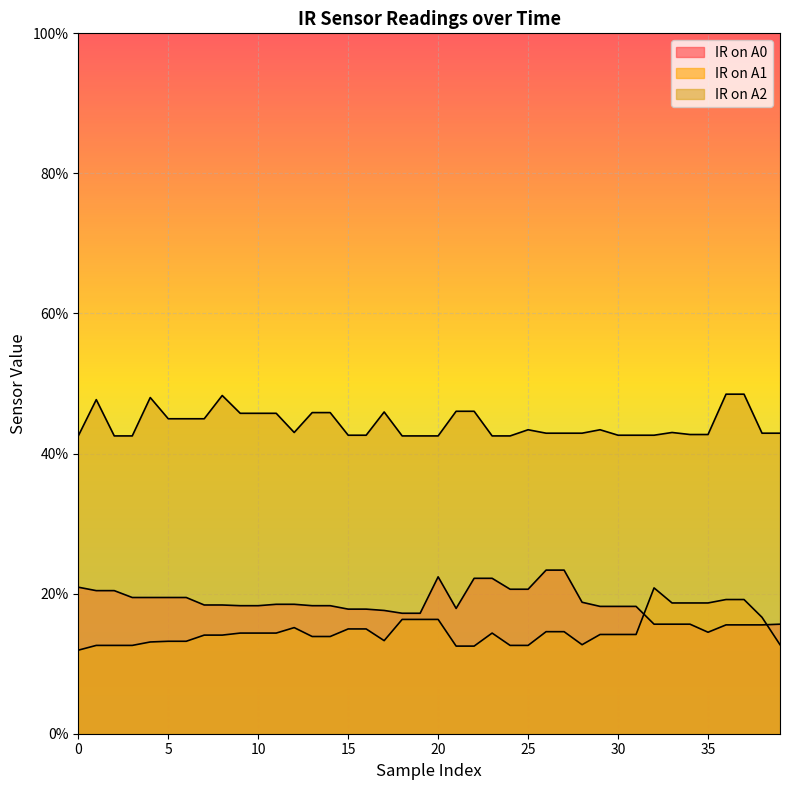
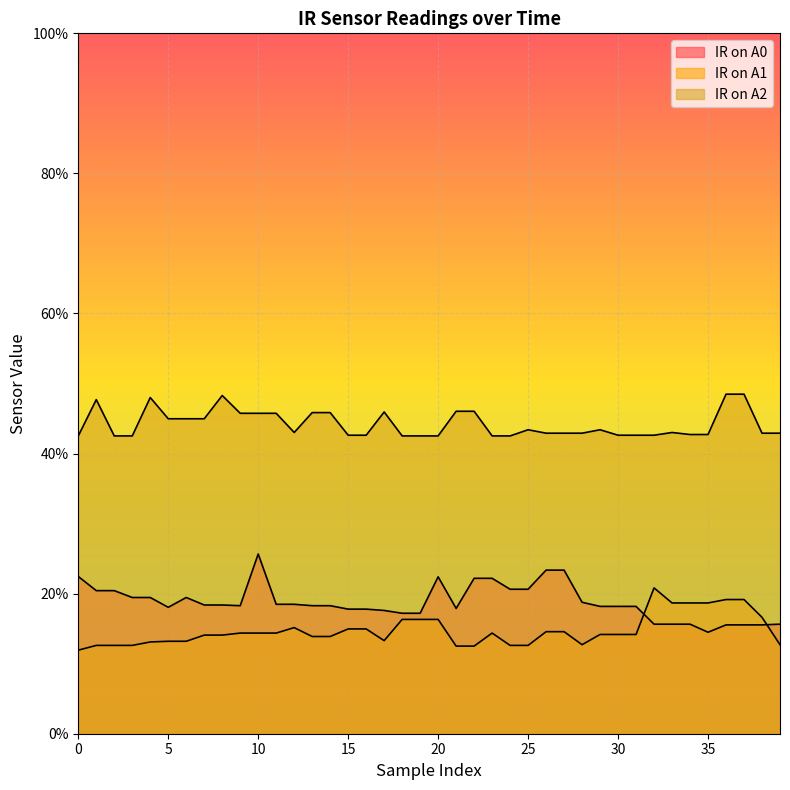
IR on A0, 0: 21% -> 22%
IR on A0, 5: 19% -> 18%
IR on A0, 10: 18% -> 26%
